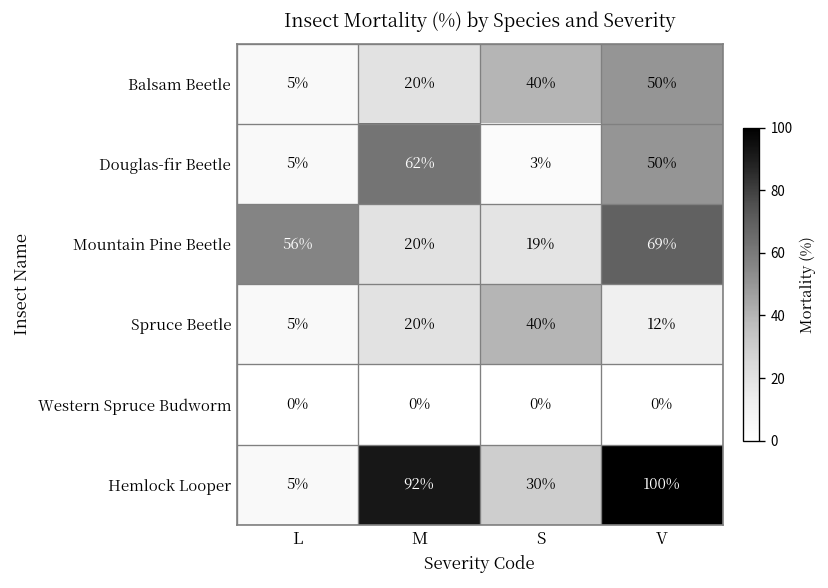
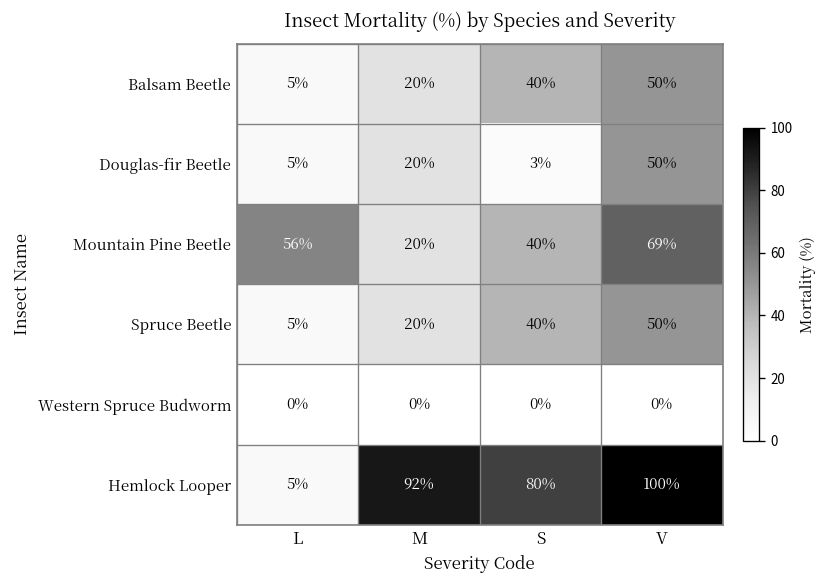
Douglas-fir Beetle, M: 62% -> 20%
Mountain Pine Beetle, S: 19% -> 40%
Spruce Beetle, V: 12% -> 50%
Hemlock Looper, S: 30% -> 80%
